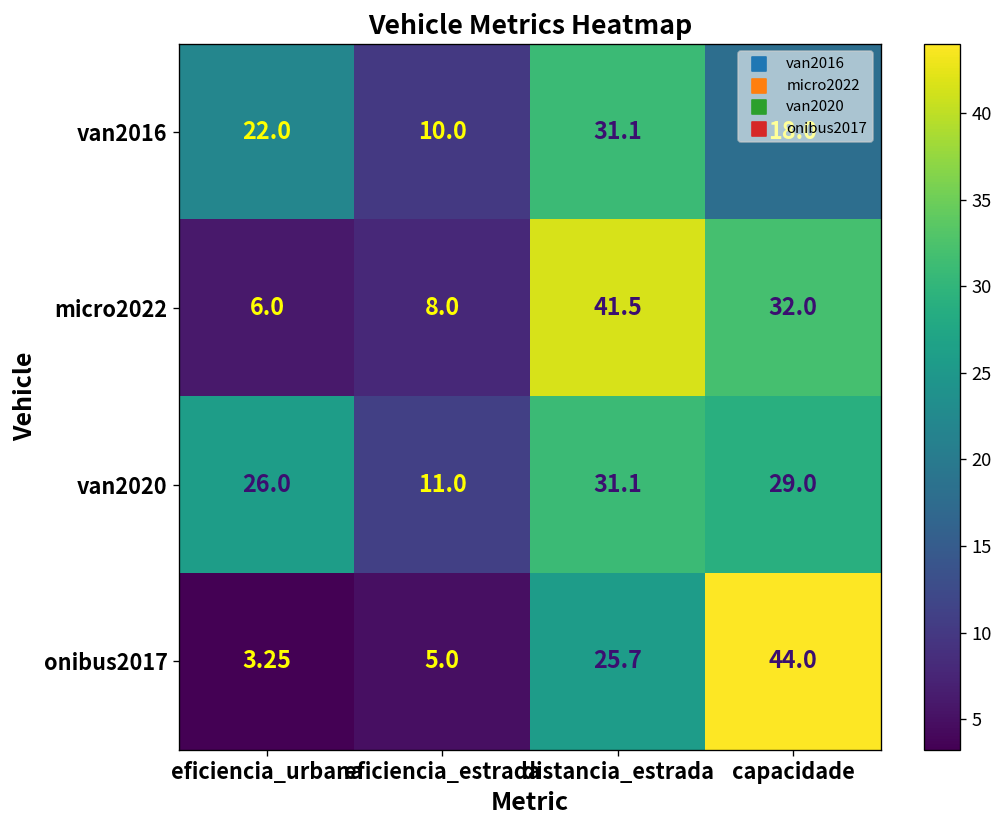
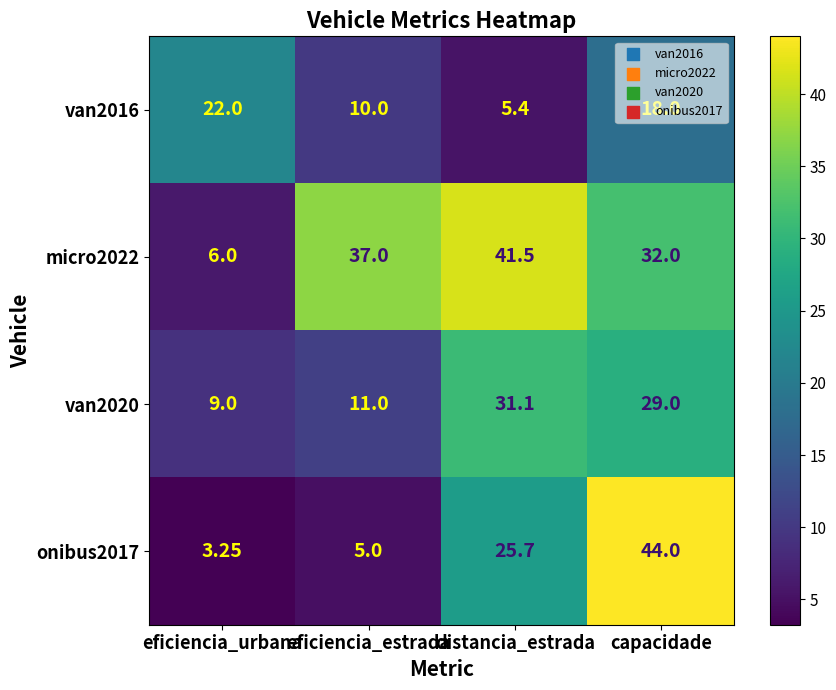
van2016, distancia_estrada: 31.1 -> 5.4
micro2022, eficiencia_estrada: 8.0 -> 37.0
van2020, eficiencia_urbana: 26.0 -> 9.0
